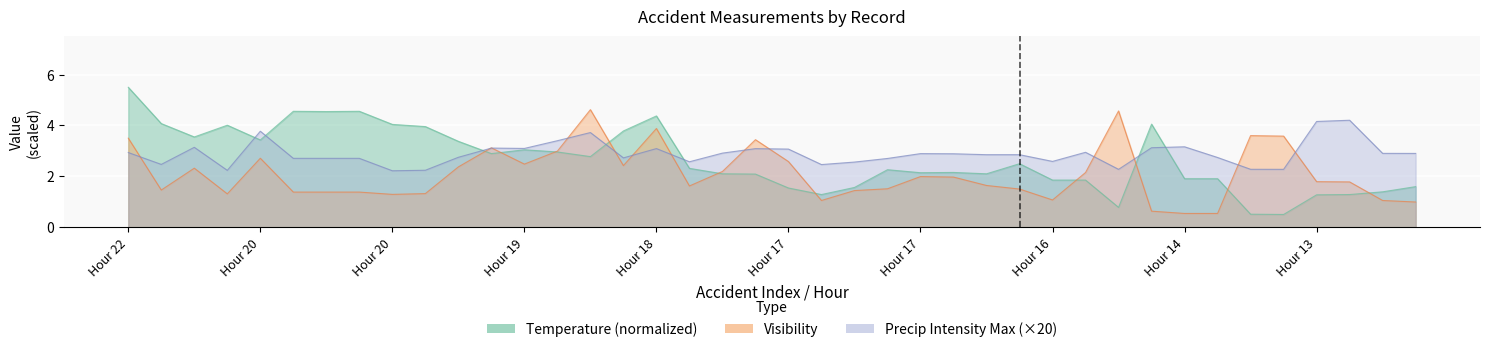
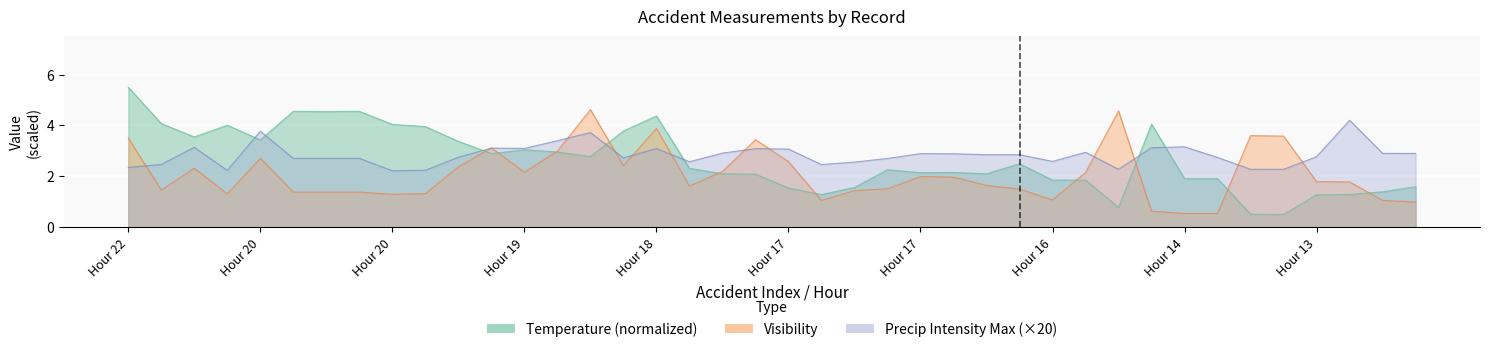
Precip Intensity Max (×20), Hour 22: 2.9 -> 2.3
Visibility, Hour 19: 2.5 -> 2.2
Precip Intensity Max (×20), Hour 13: 4.2 -> 2.8
